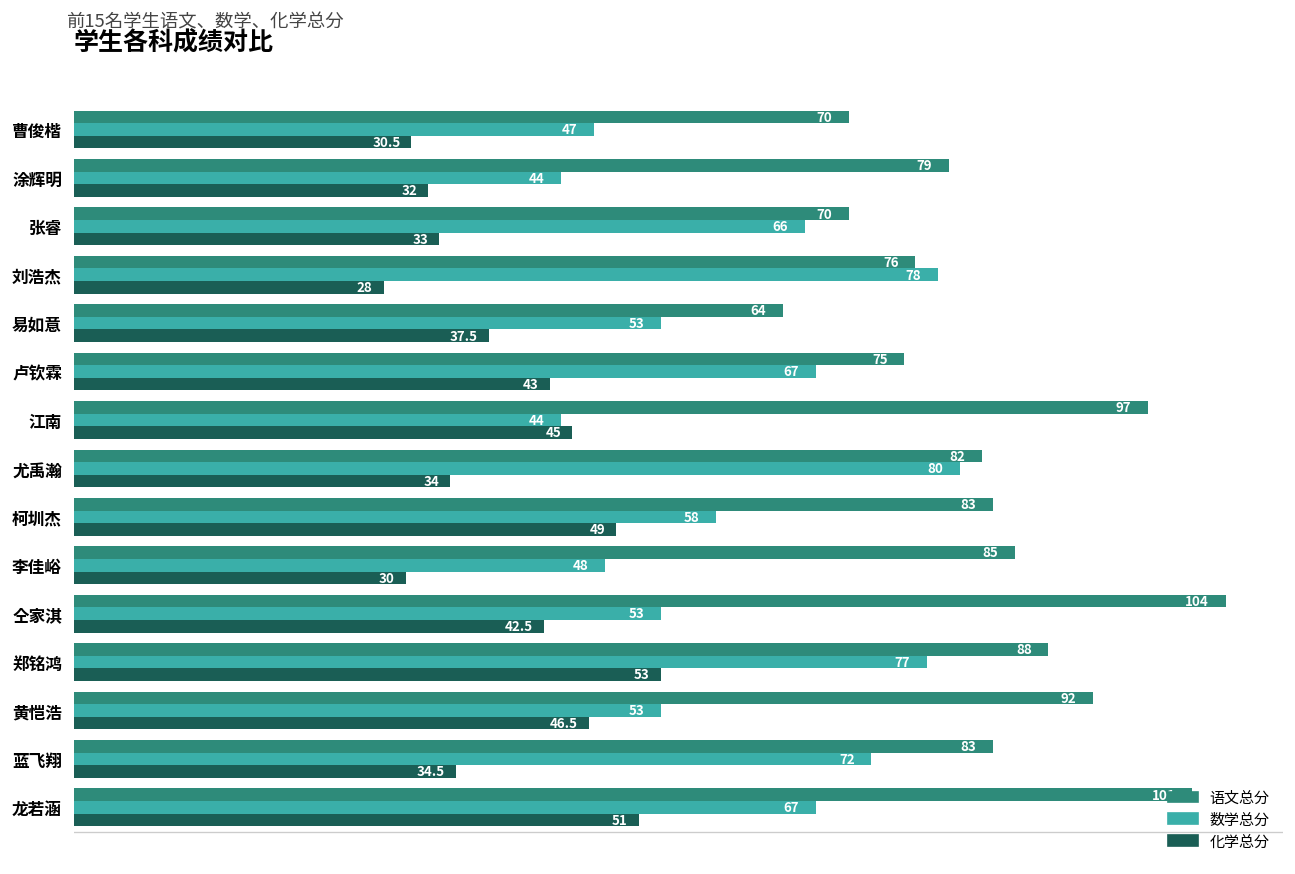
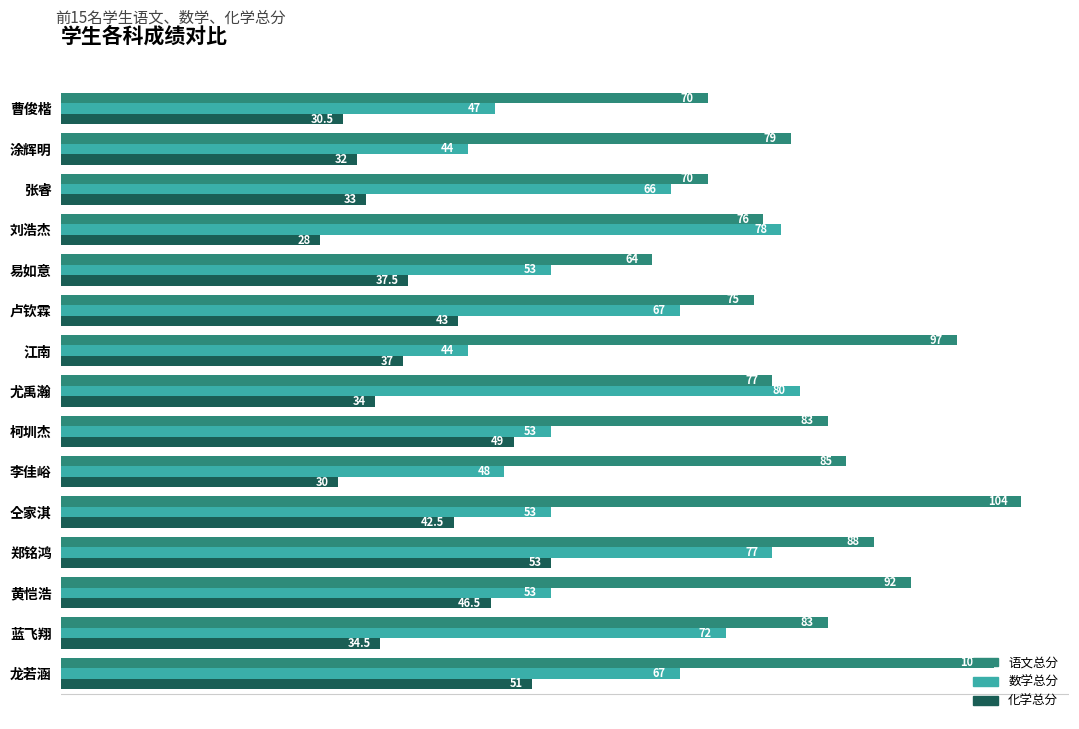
化学总分, 江南: 45 -> 37
语文总分, 尤禹瀚: 82 -> 77
数学总分, 柯圳杰: 58 -> 53
